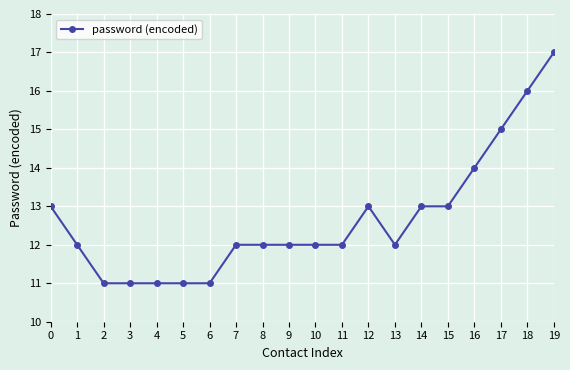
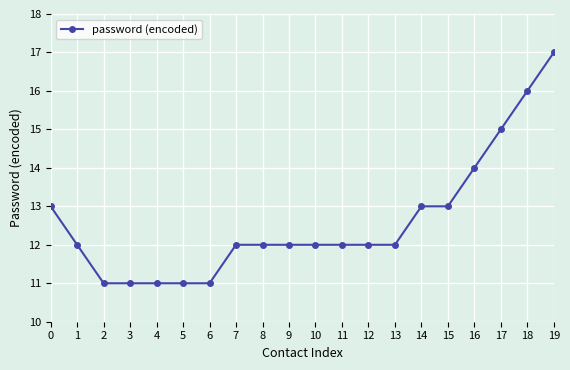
12: 13 -> 12
